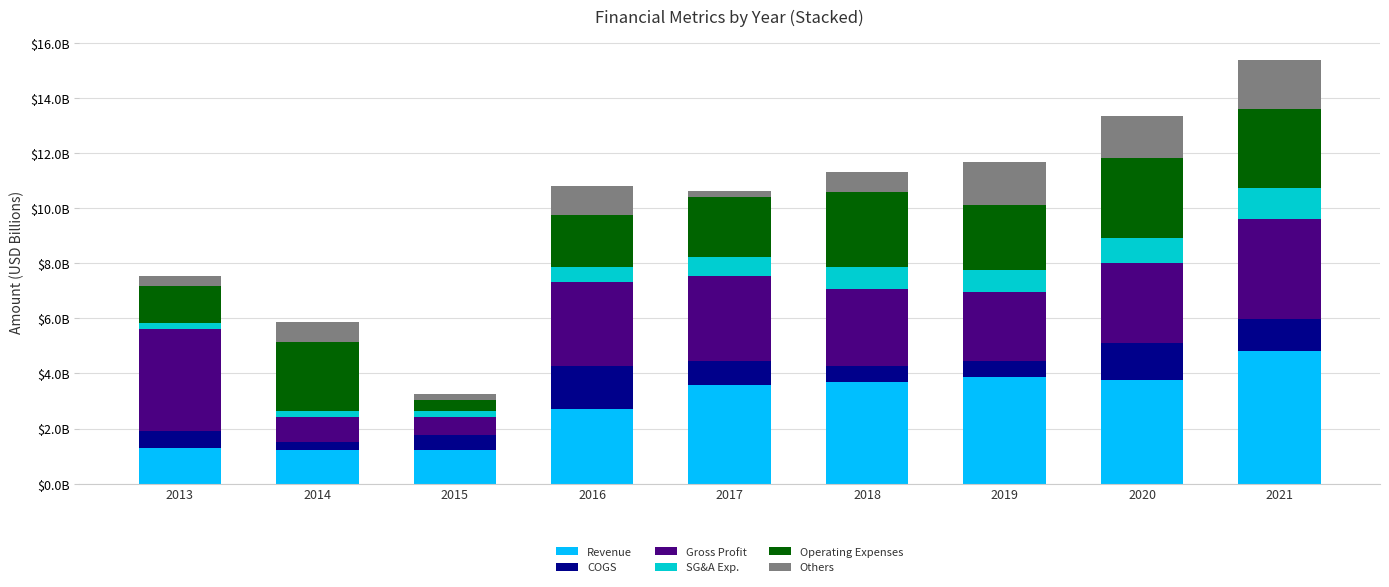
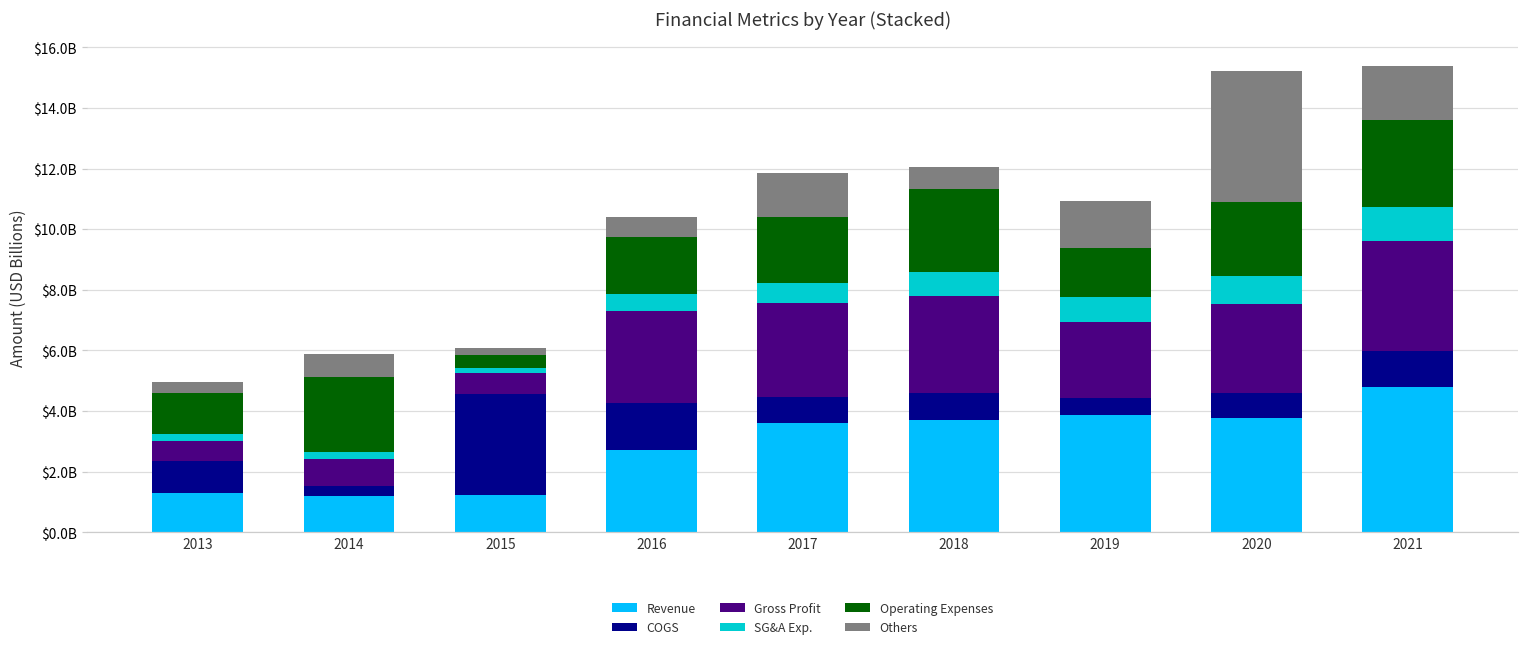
COGS, 2013: $600000000 -> $1100000000
Gross Profit, 2013: $3700000000 -> $700000000
COGS, 2015: $500000000 -> $3300000000
Others, 2016: $1000000000 -> $600000000
Others, 2017: $200000000 -> $1500000000
COGS, 2018: $500000000 -> $900000000
Gross Profit, 2018: $2800000000 -> $3200000000
Operating Expenses, 2019: $2400000000 -> $1600000000
COGS, 2020: $1300000000 -> $800000000
Operating Expenses, 2020: $2900000000 -> $2400000000
Others, 2020: $1500000000 -> $4300000000
